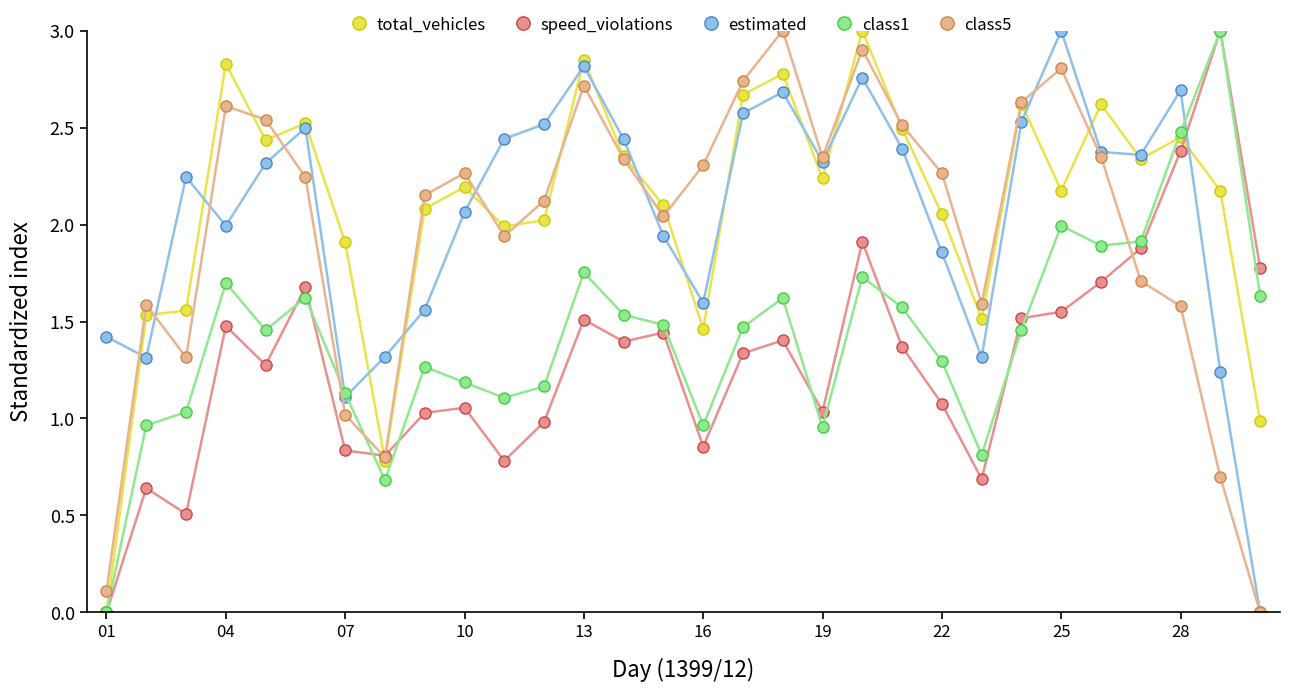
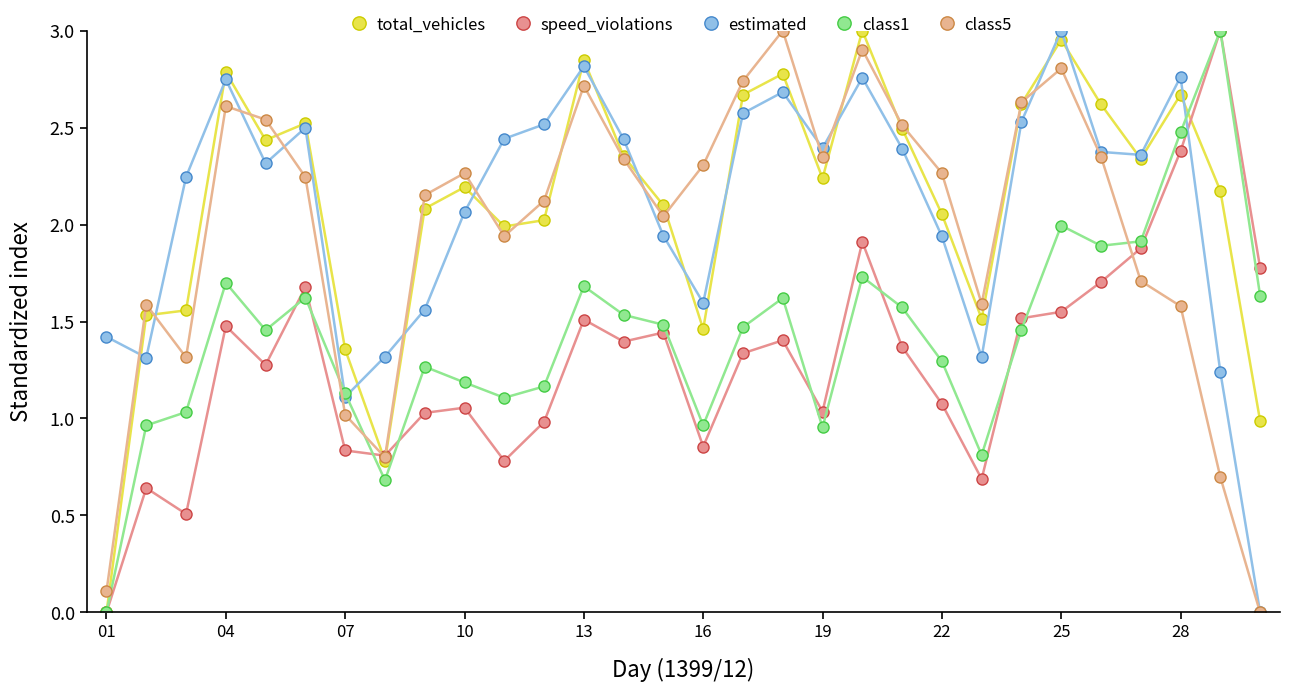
total_vehicles, 04: 2.83 -> 2.79
estimated, 04: 1.99 -> 2.75
total_vehicles, 07: 1.91 -> 1.36
class1, 13: 1.75 -> 1.68
estimated, 19: 2.32 -> 2.39
estimated, 22: 1.86 -> 1.94
total_vehicles, 25: 2.17 -> 2.95
total_vehicles, 28: 2.45 -> 2.67
estimated, 28: 2.69 -> 2.76
